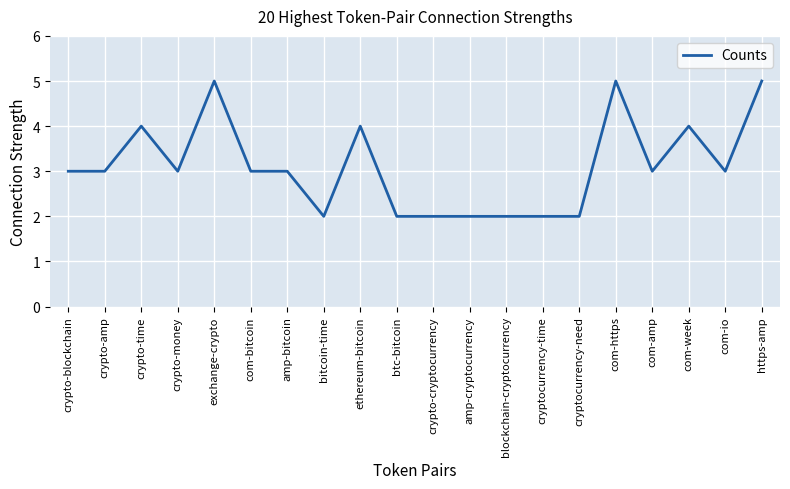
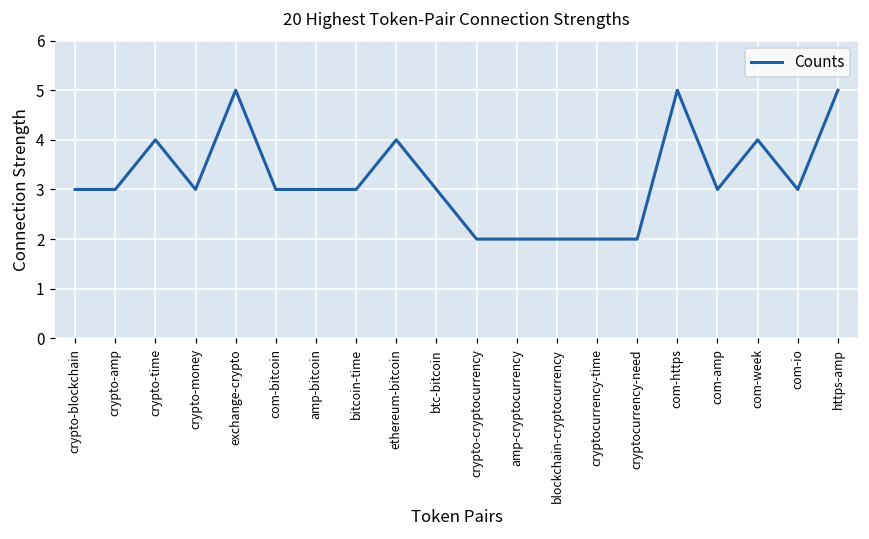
bitcoin-time: 2 -> 3
btc-bitcoin: 2 -> 3
